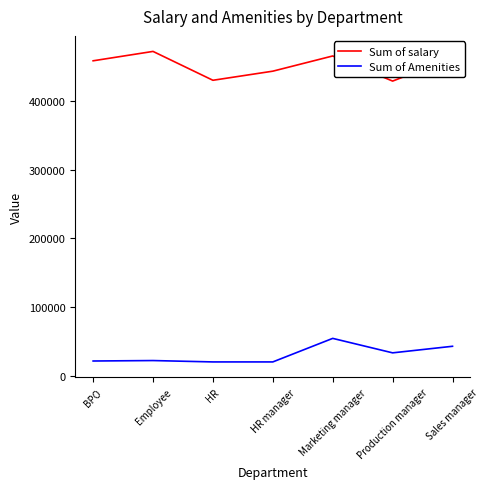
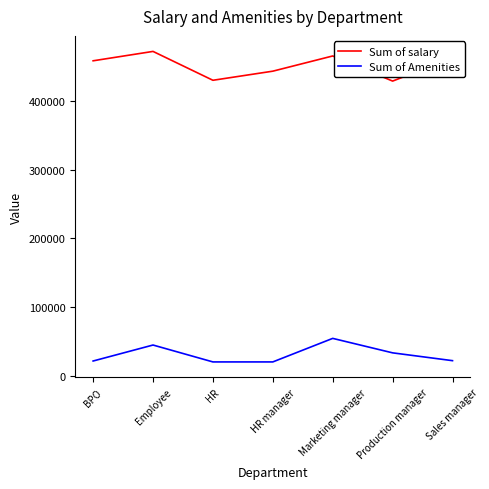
Sum of Amenities, Employee: 20000 -> 40000
Sum of Amenities, Sales manager: 40000 -> 20000
